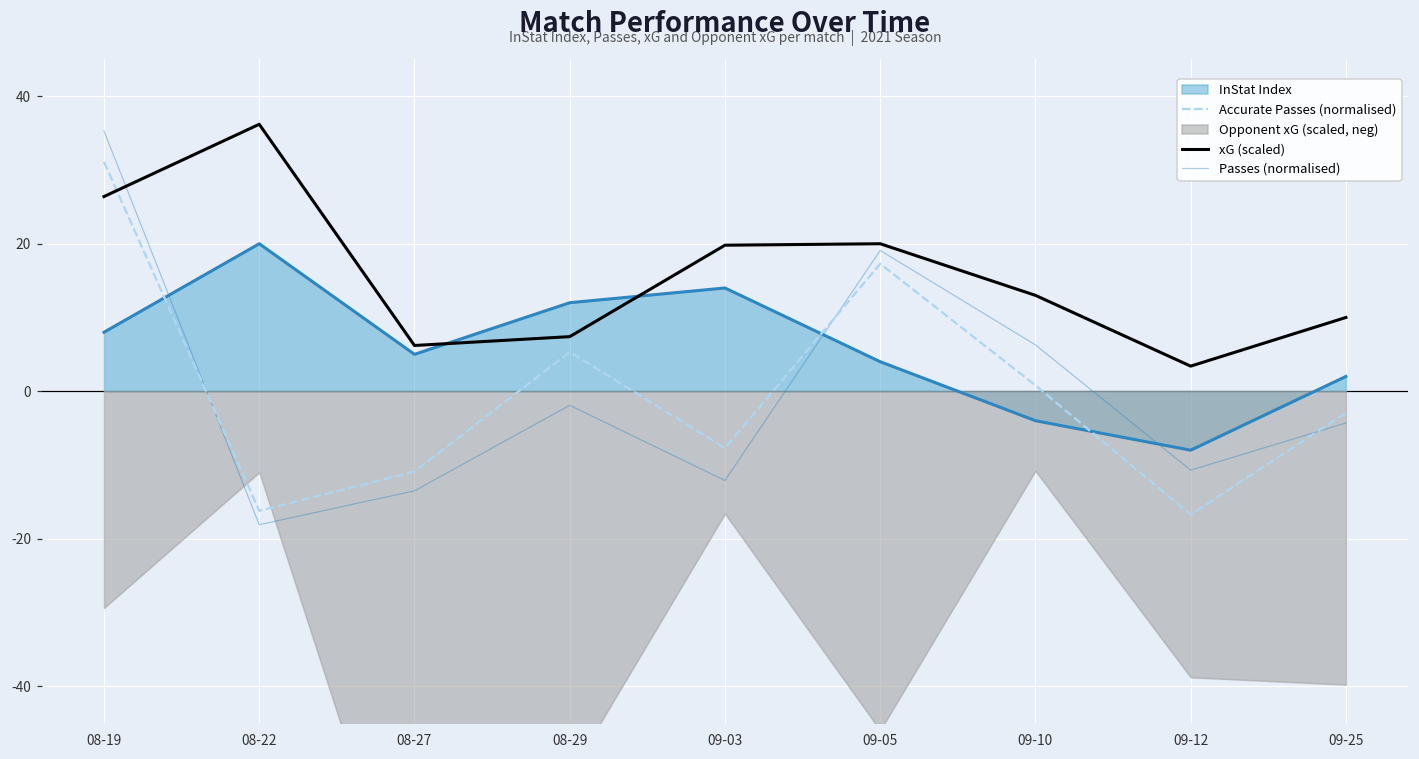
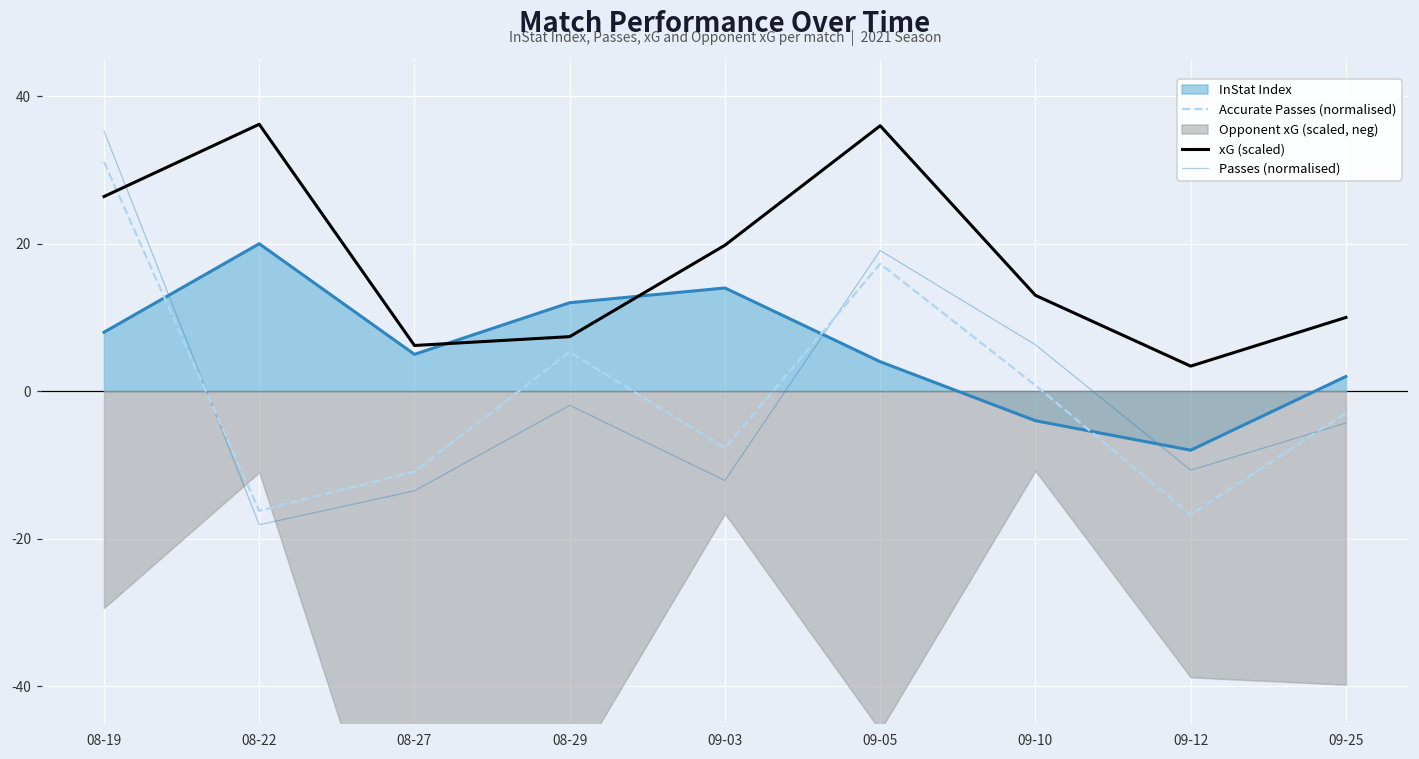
xG (scaled), 09-05: 20 -> 36
